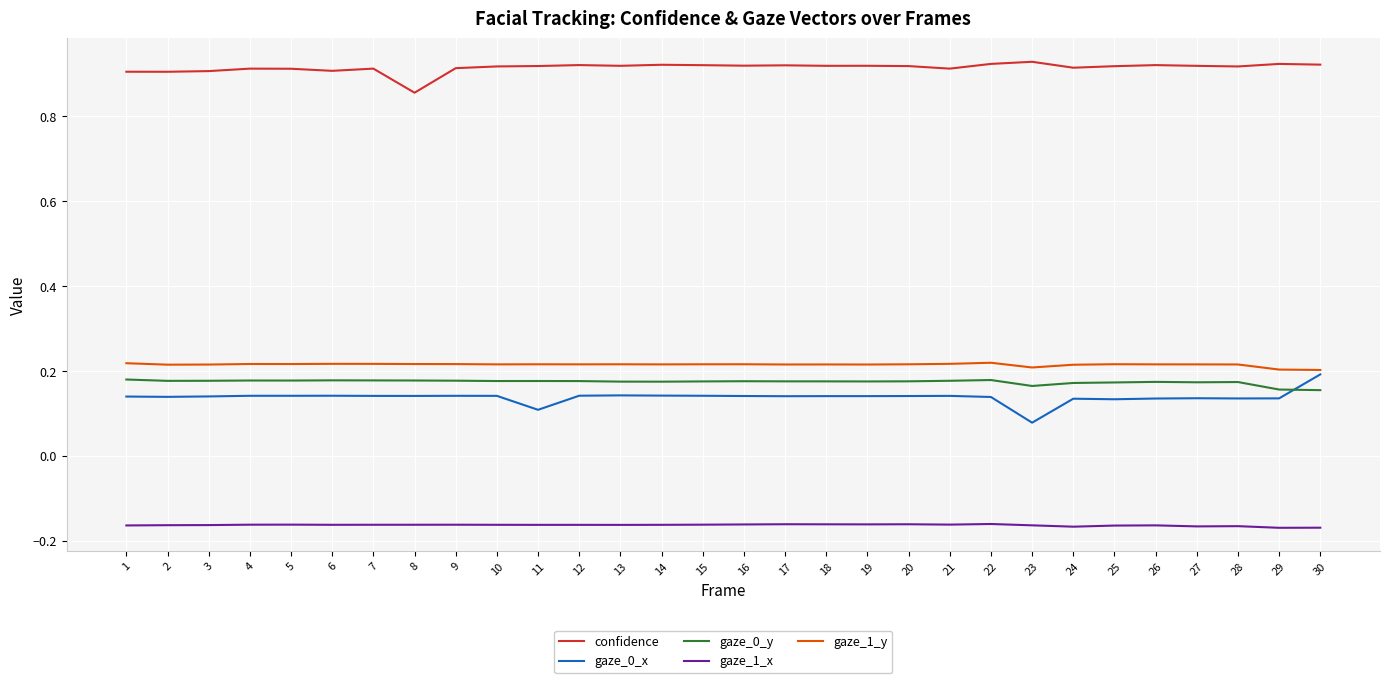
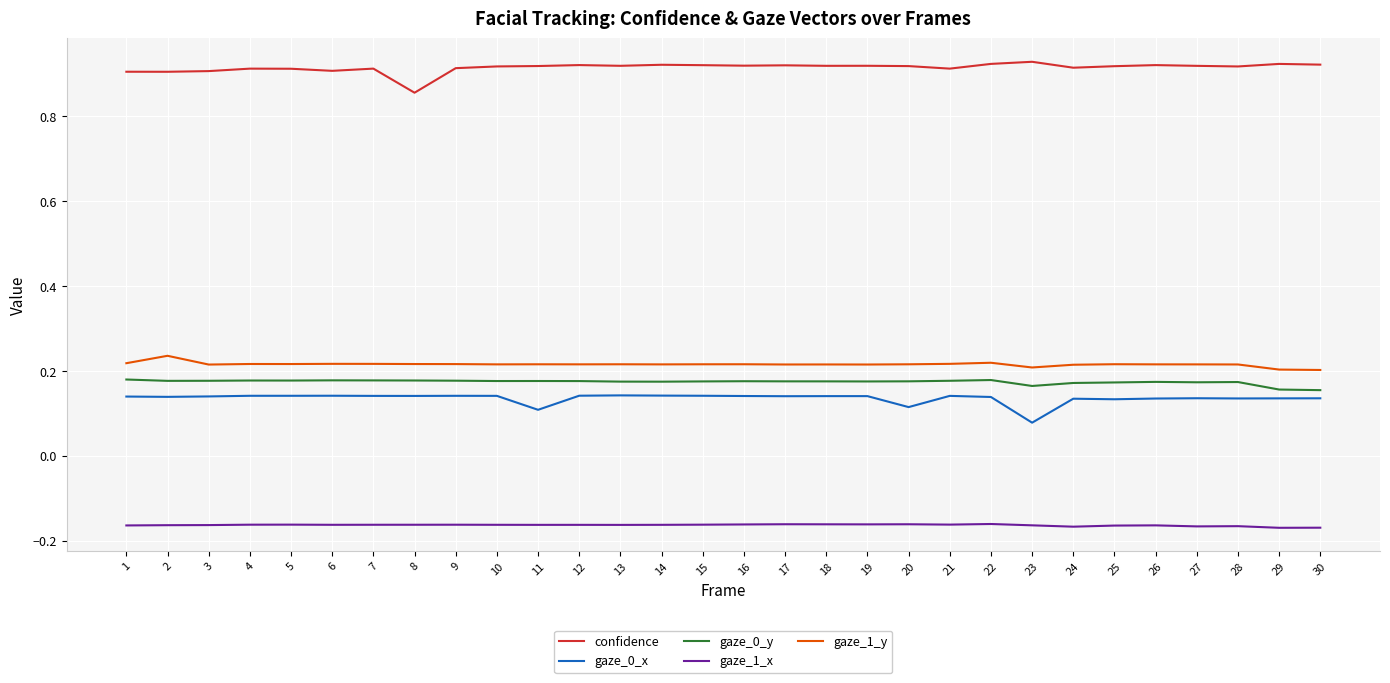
gaze_1_y, 2: 0.22 -> 0.24
gaze_0_x, 20: 0.14 -> 0.12
gaze_0_x, 30: 0.19 -> 0.14
